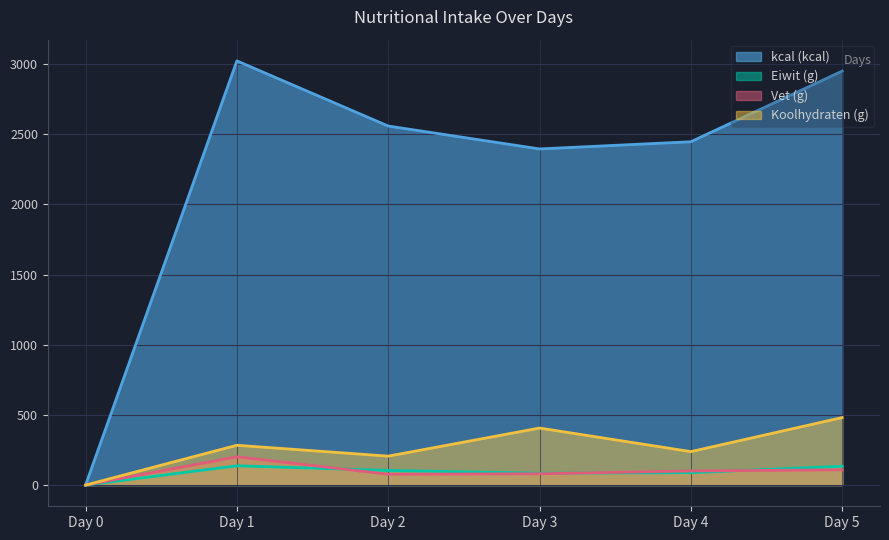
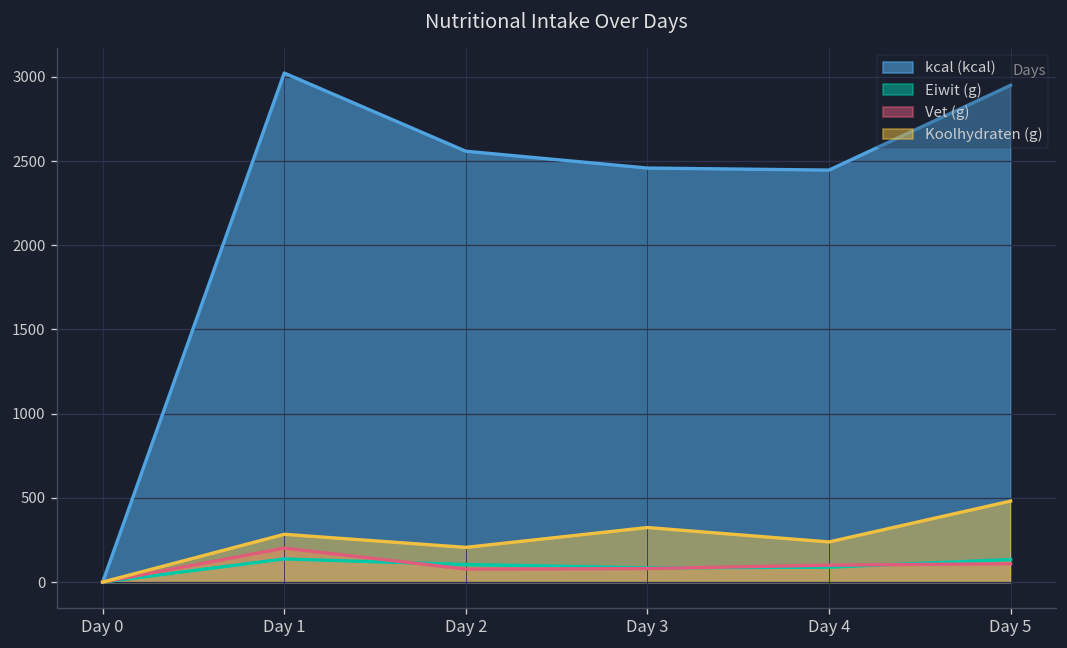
kcal (kcal), Day 3: 2400 -> 2460
Koolhydraten (g), Day 3: 410 -> 320
